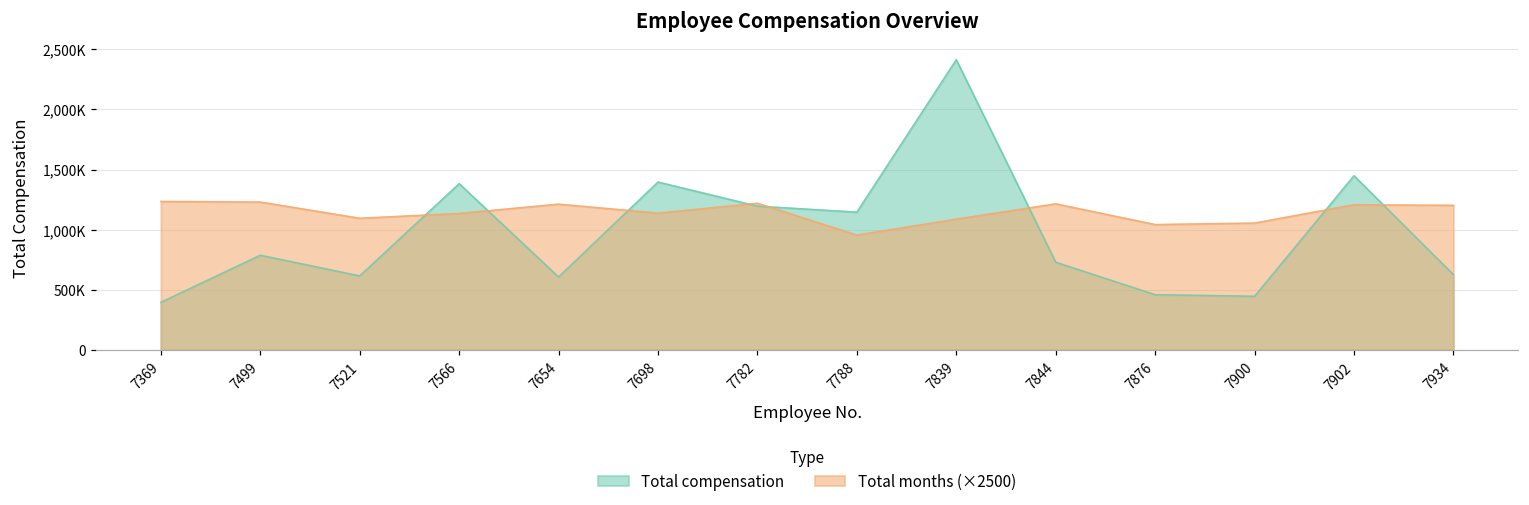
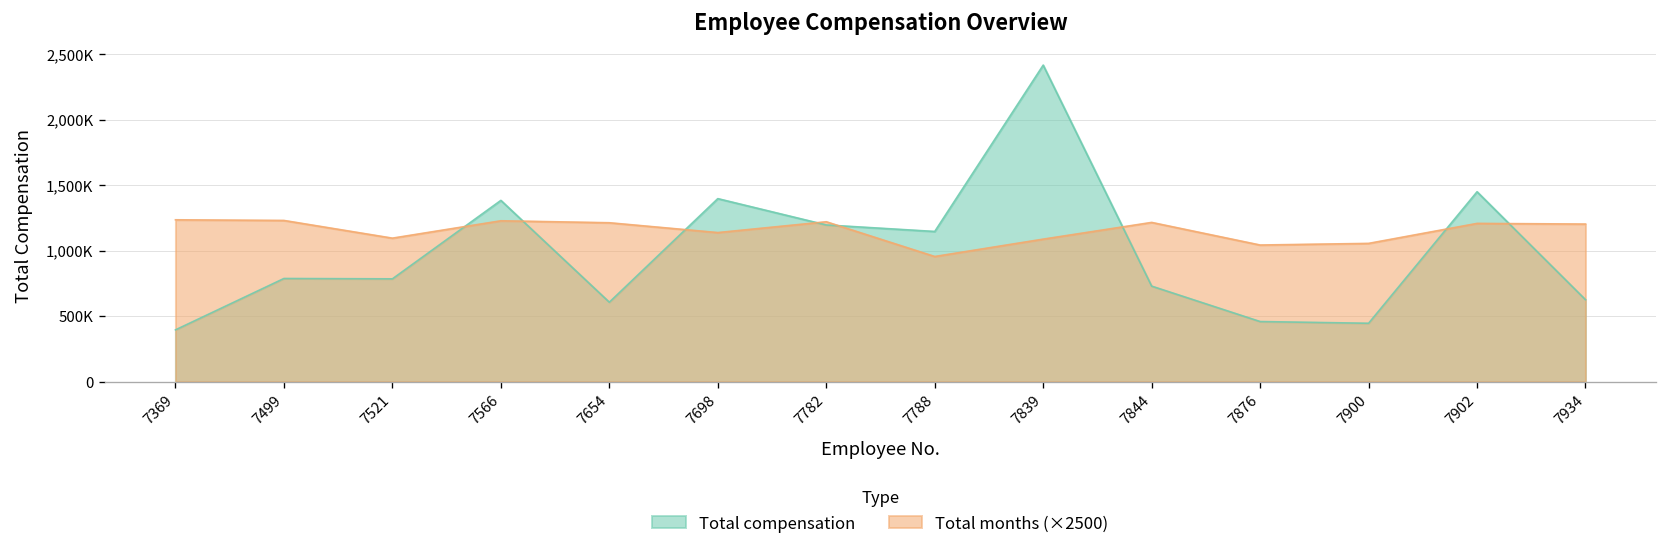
Total compensation, 7521: 620,000 -> 780,000
Total months (×2500), 7566: 1,140,000 -> 1,230,000
